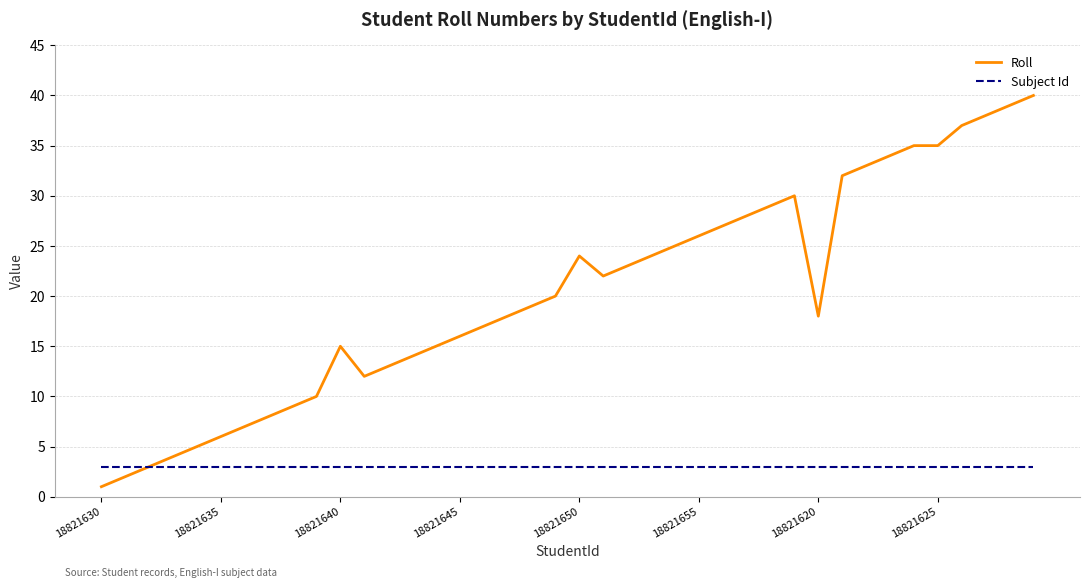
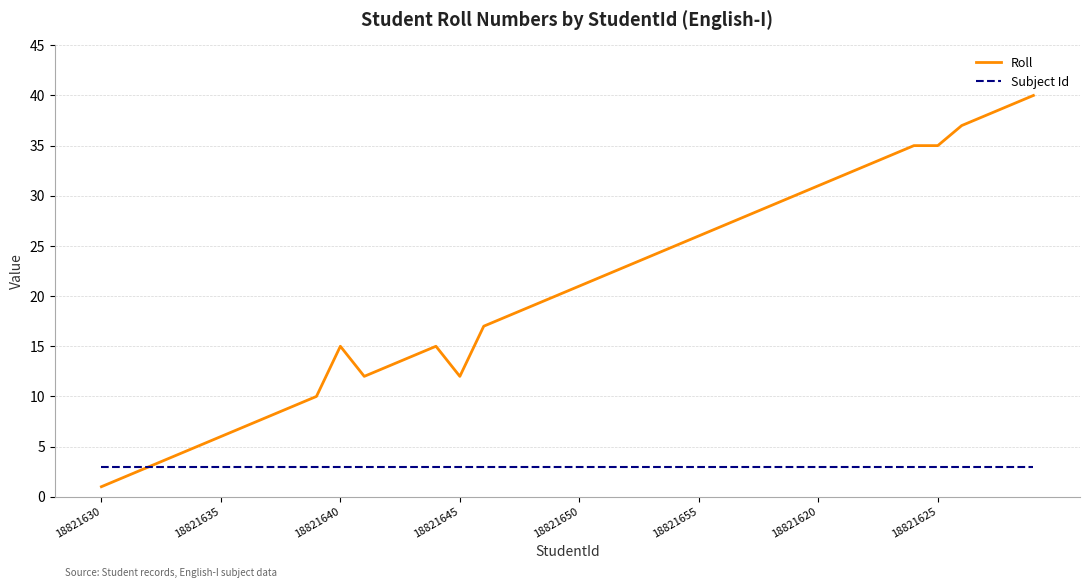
Roll, 18821645: 16 -> 12
Roll, 18821650: 24 -> 21
Roll, 18821620: 18 -> 31
